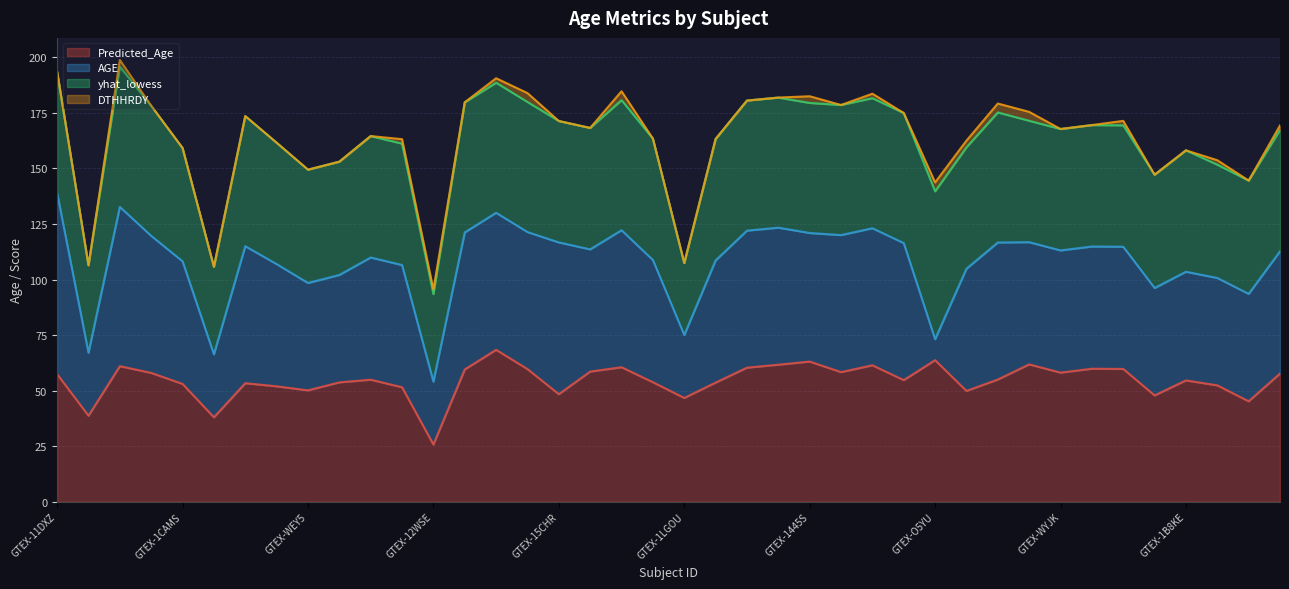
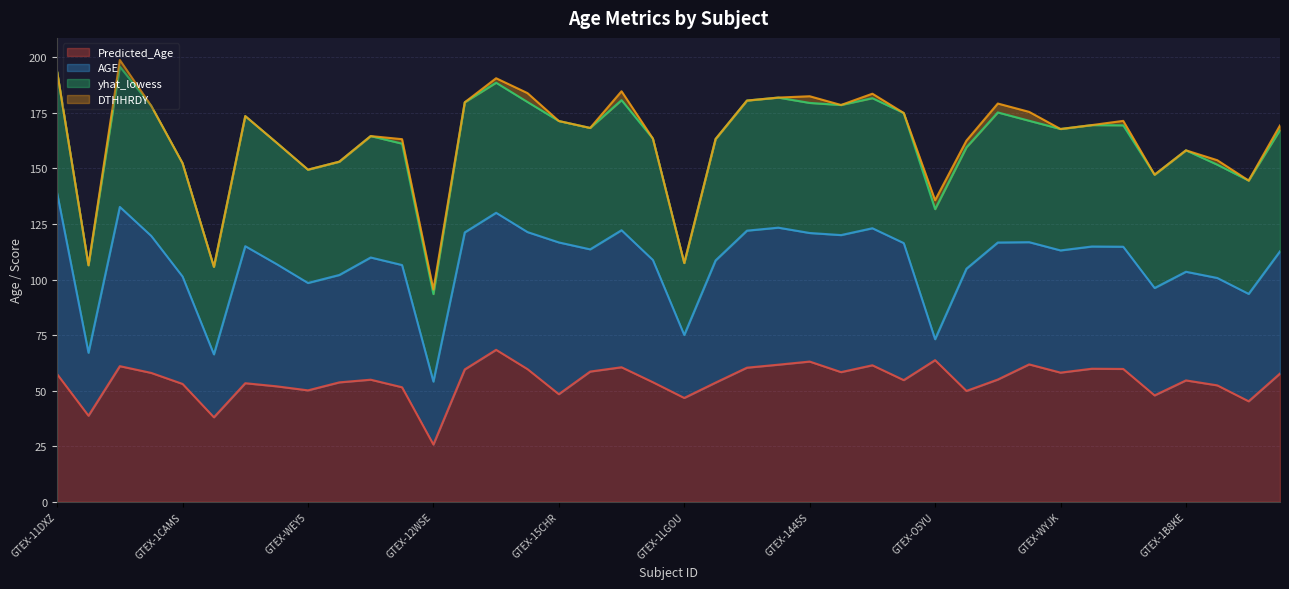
AGE, GTEX-1CAMS: 55 -> 48
yhat_lowess, GTEX-O5YU: 67 -> 59
